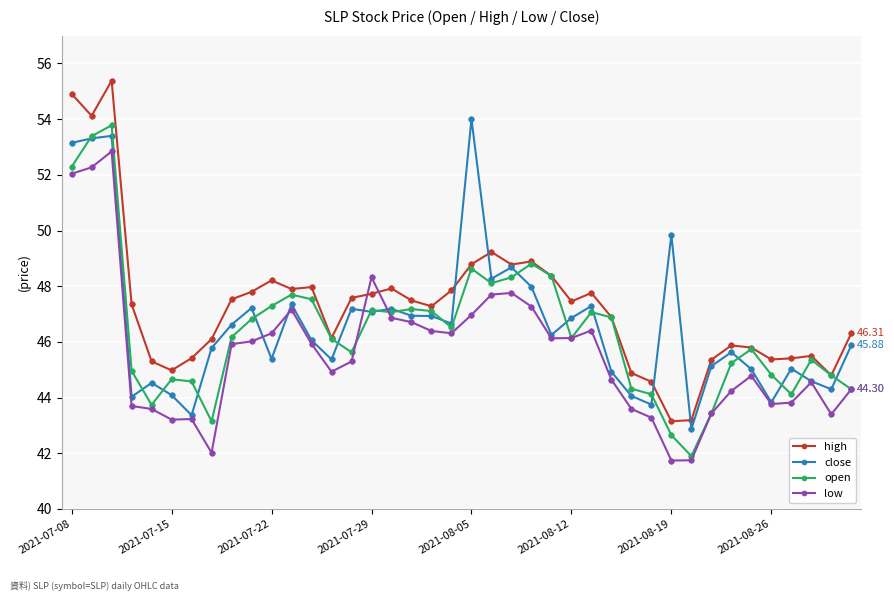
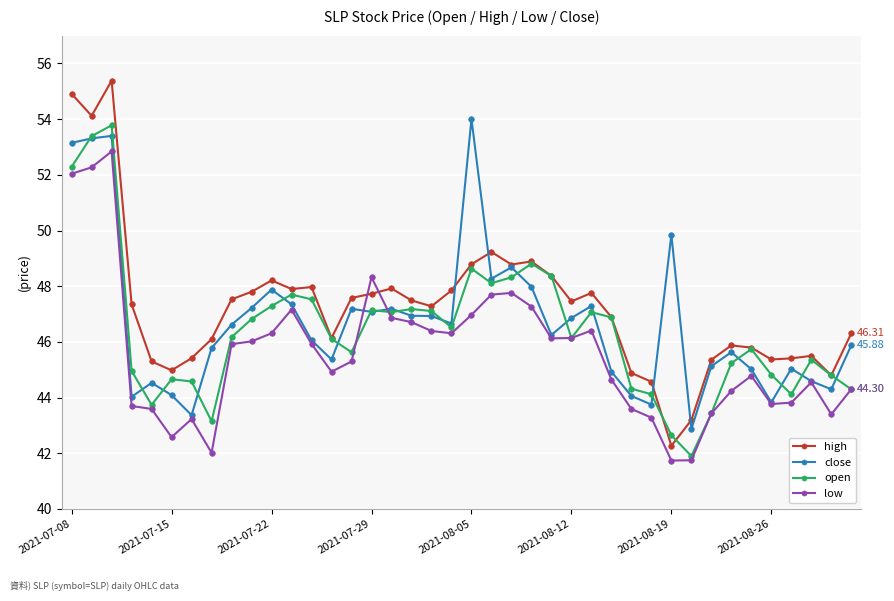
low, 2021-07-15: 43.2 -> 42.6
close, 2021-07-22: 45.4 -> 47.9
high, 2021-08-19: 43.2 -> 42.3
